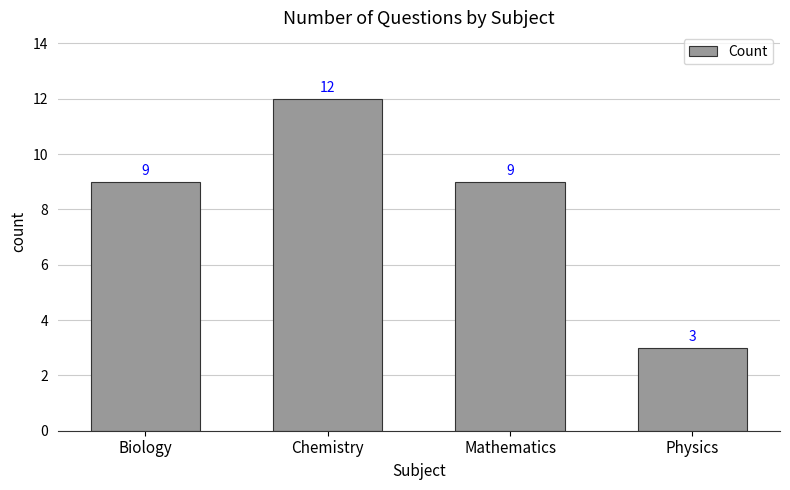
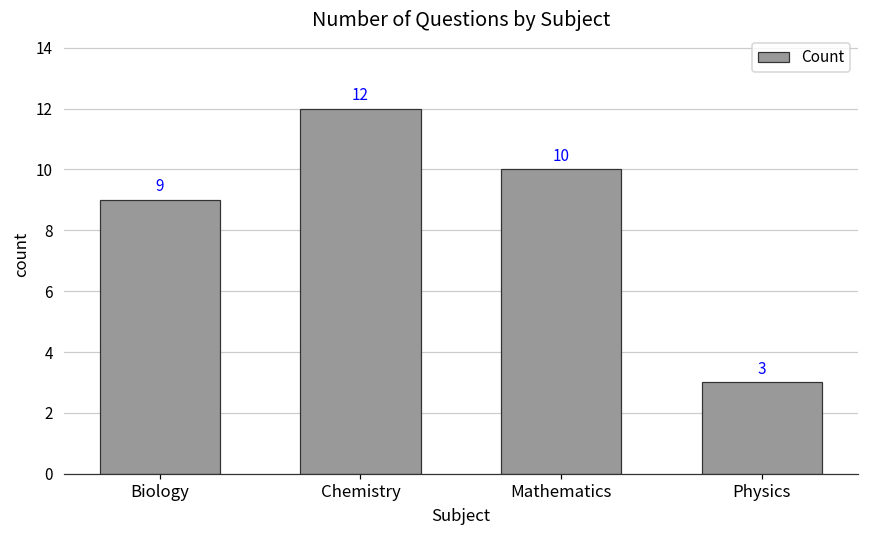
Mathematics: 9 -> 10
